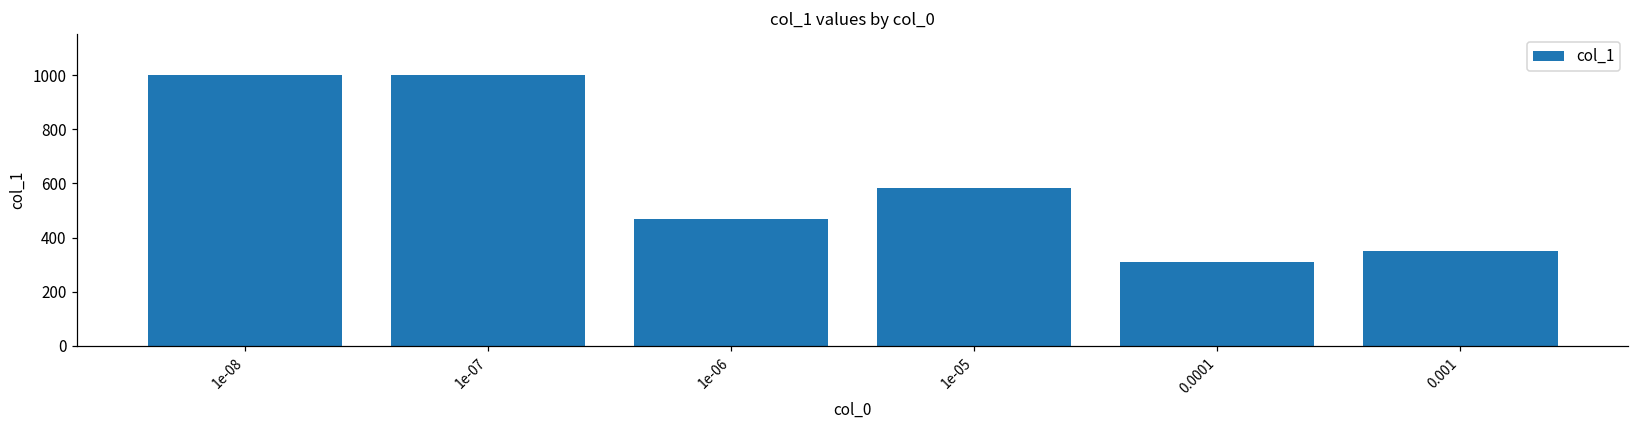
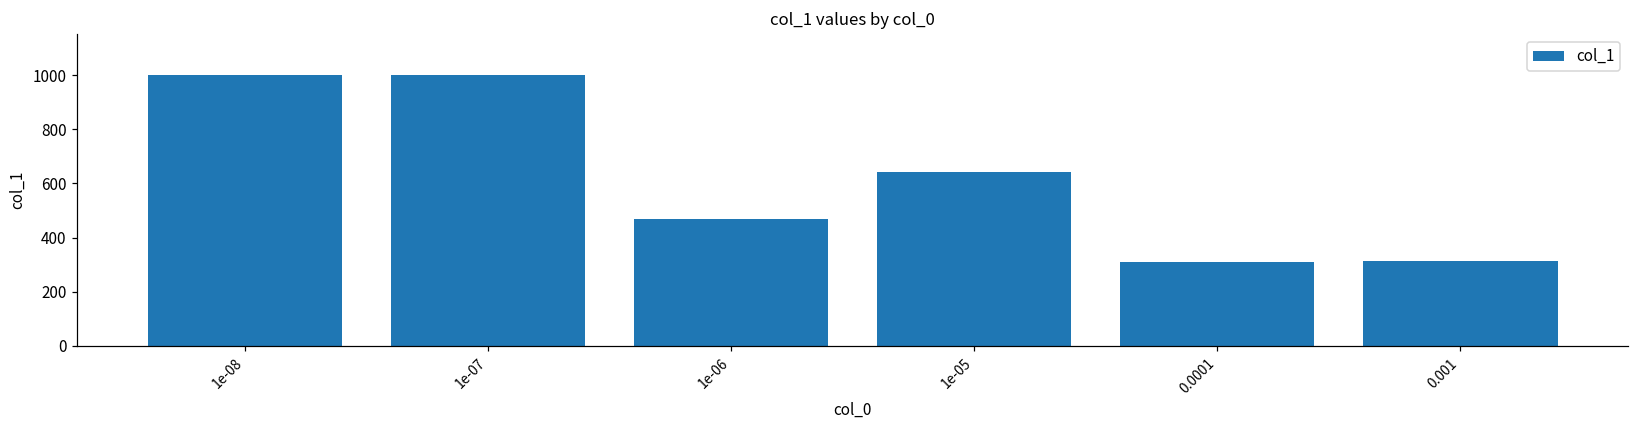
1e-05: 580 -> 640
0.001: 350 -> 310
